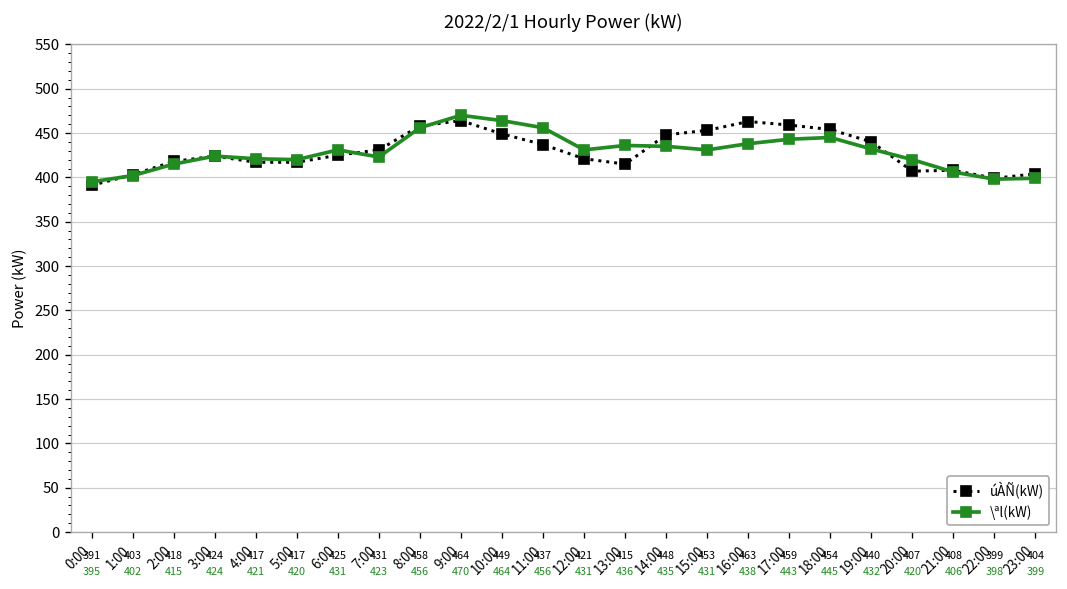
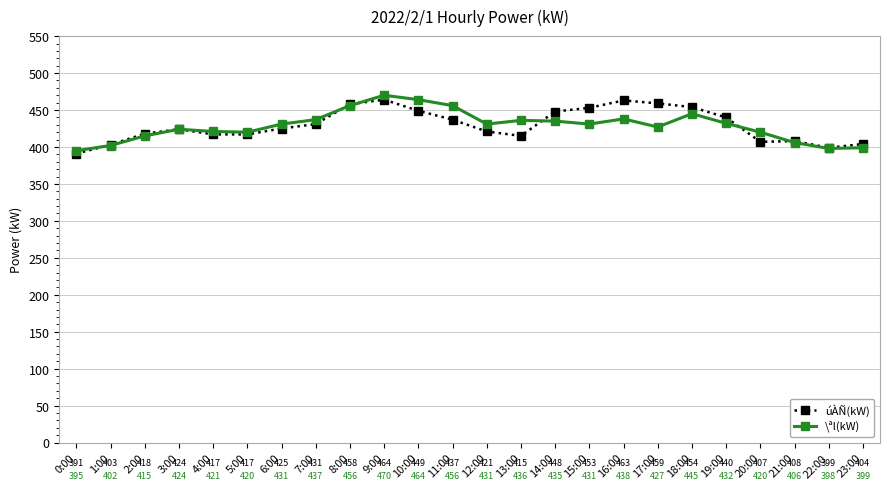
\ªl(kW), 7:00: 423 -> 437
\ªl(kW), 17:00: 443 -> 427
